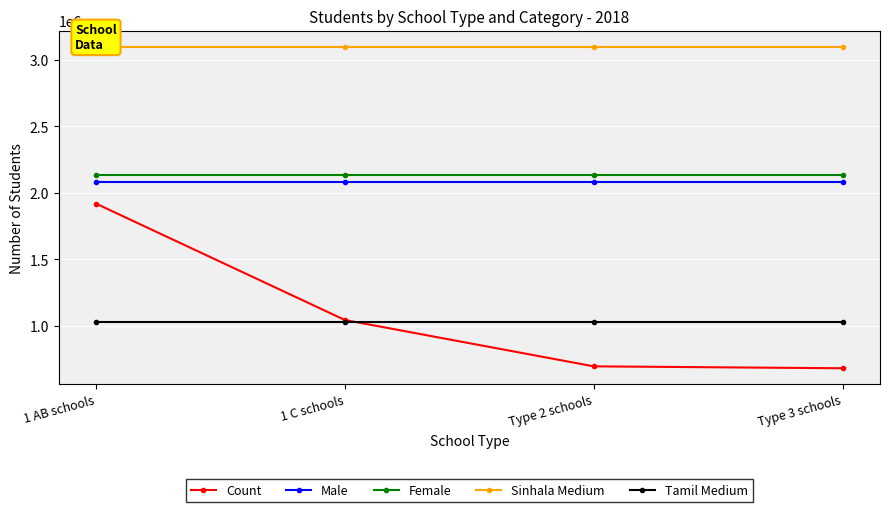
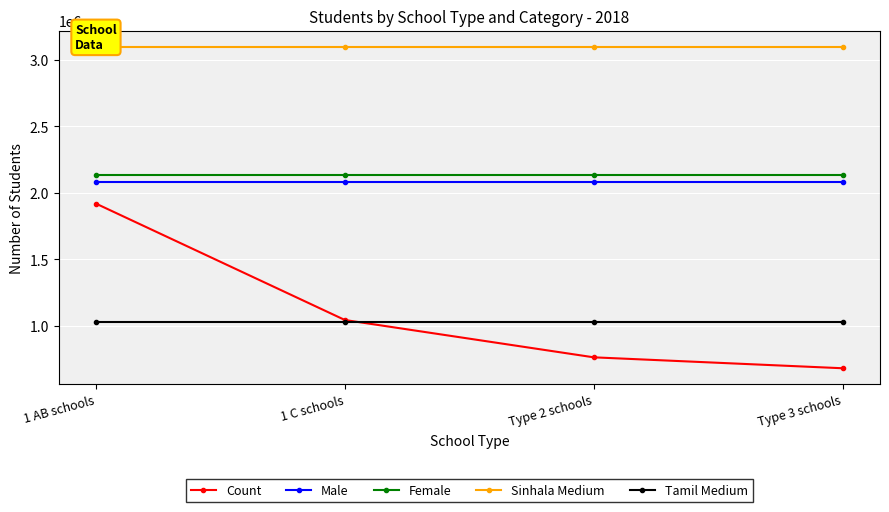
Count, Type 2 schools: 700000 -> 760000
